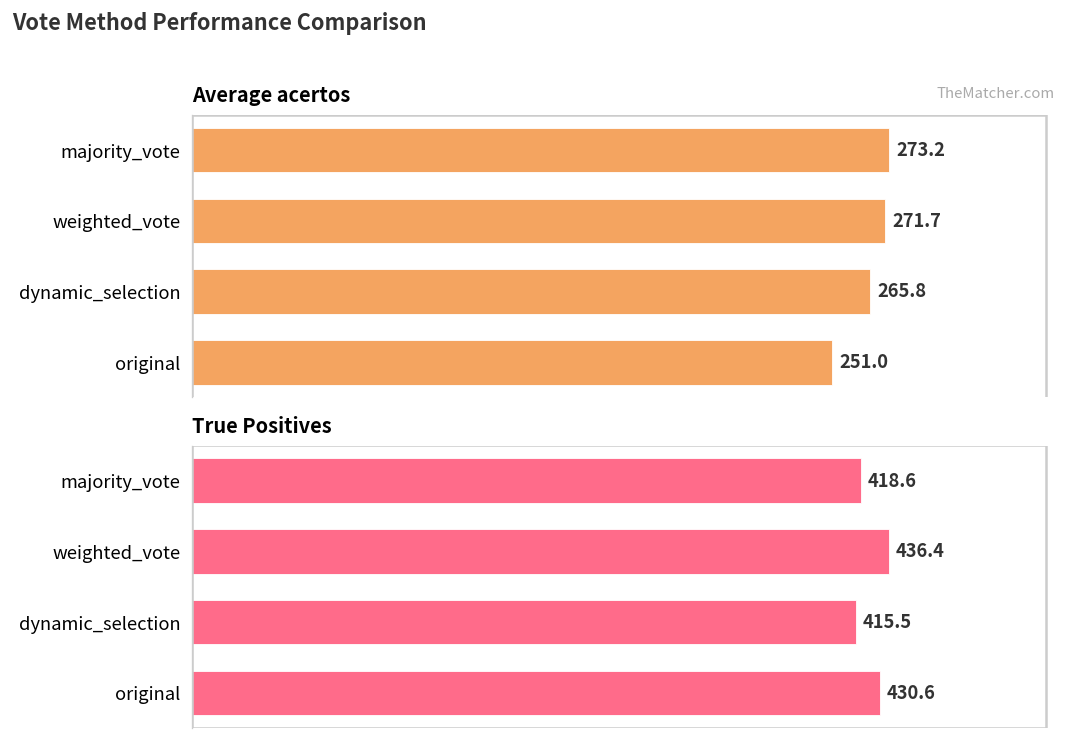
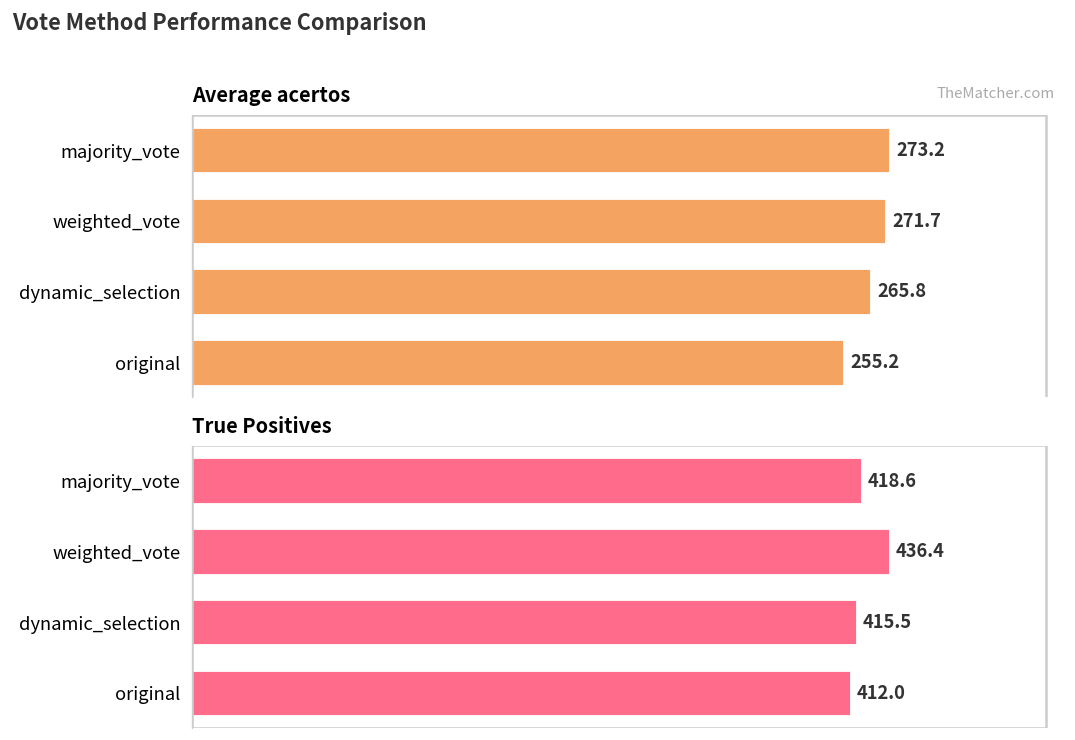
Average acertos, original: 251.0 -> 255.2
True Positives, original: 430.6 -> 412.0
